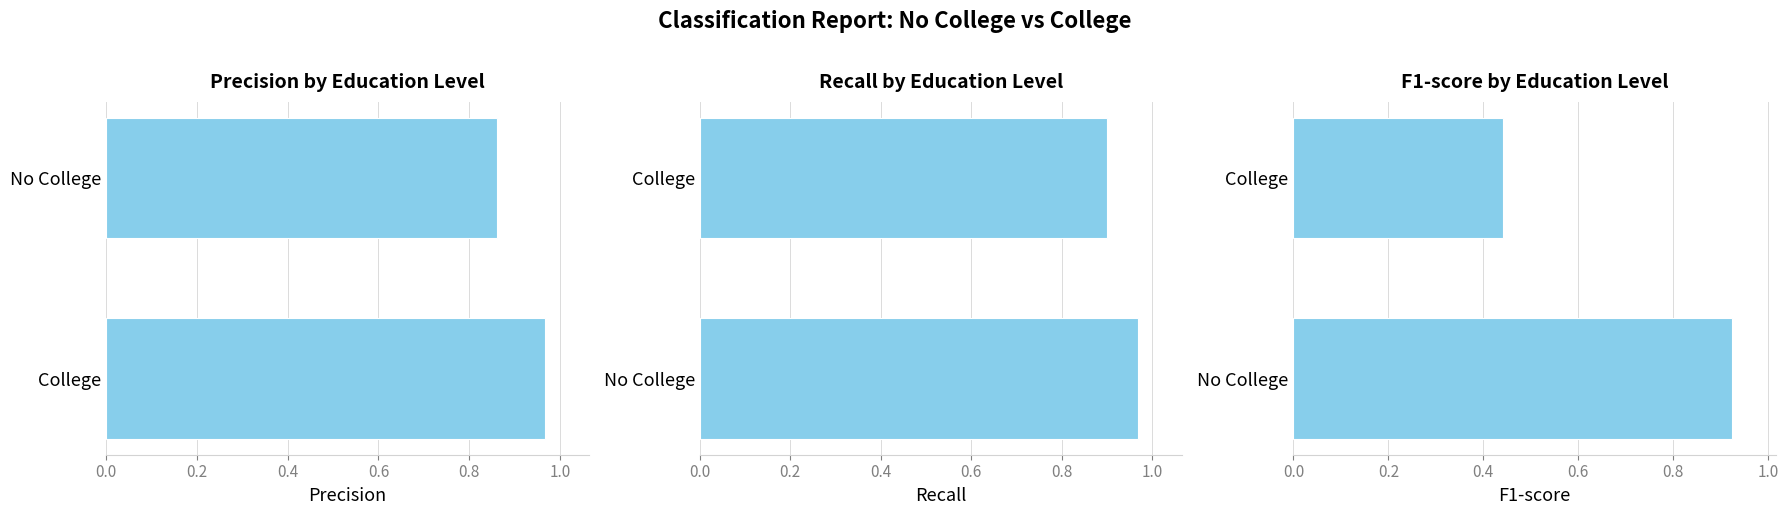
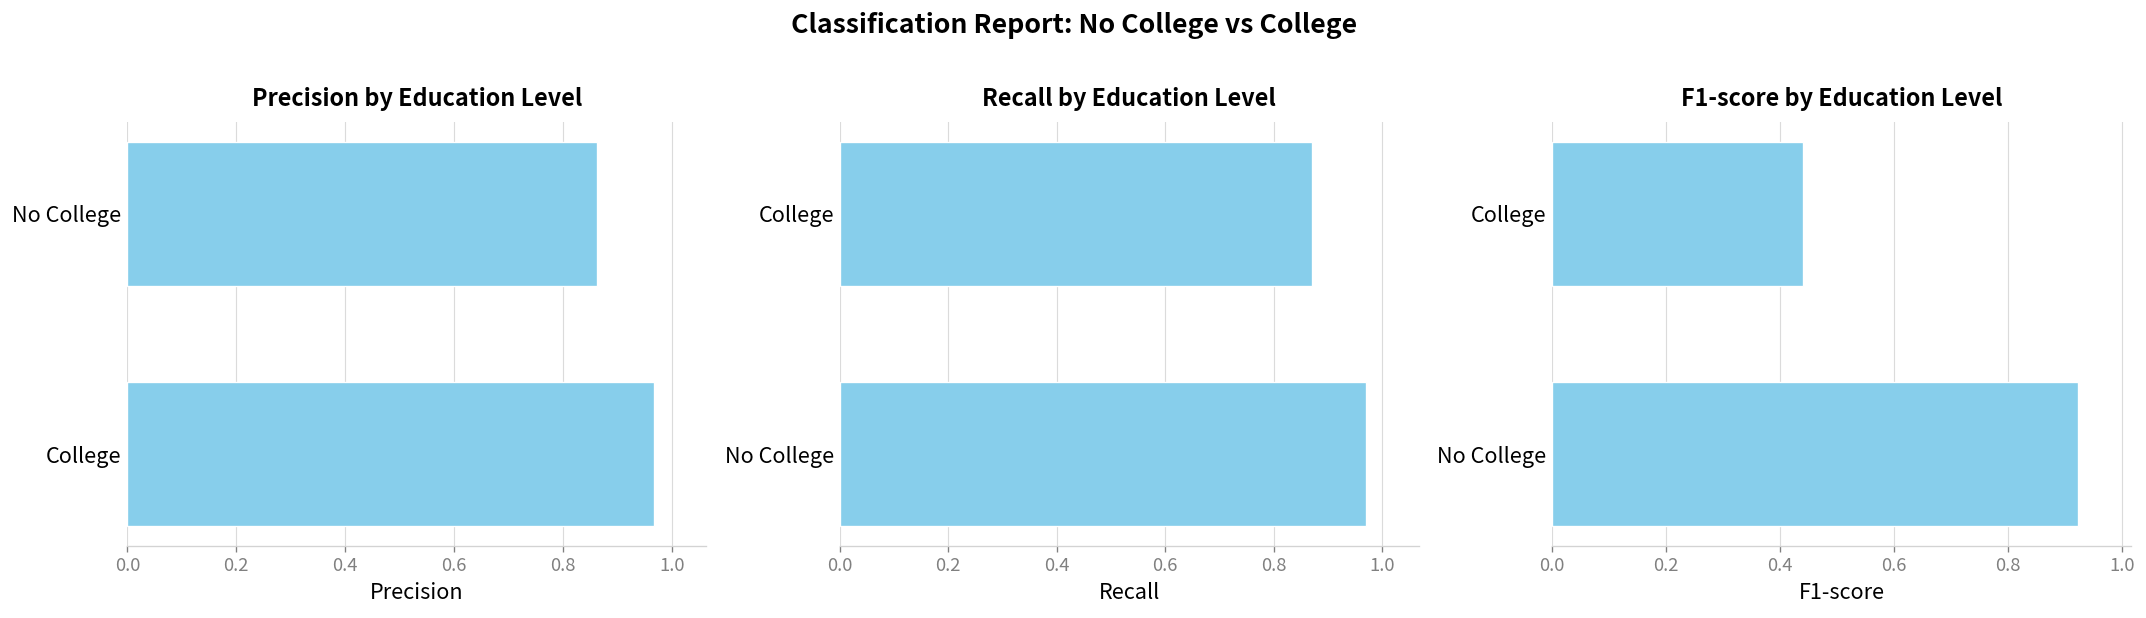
Recall by Education Level, College: 0.90 -> 0.87
